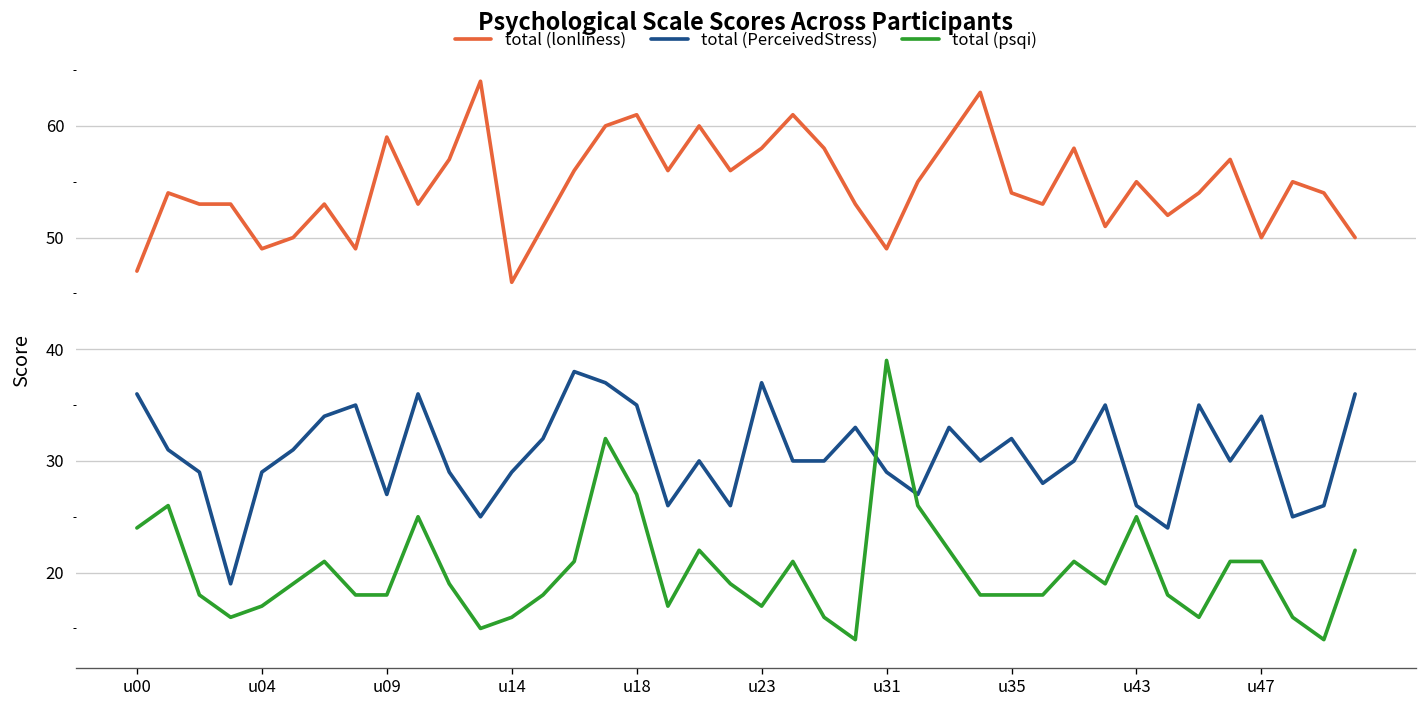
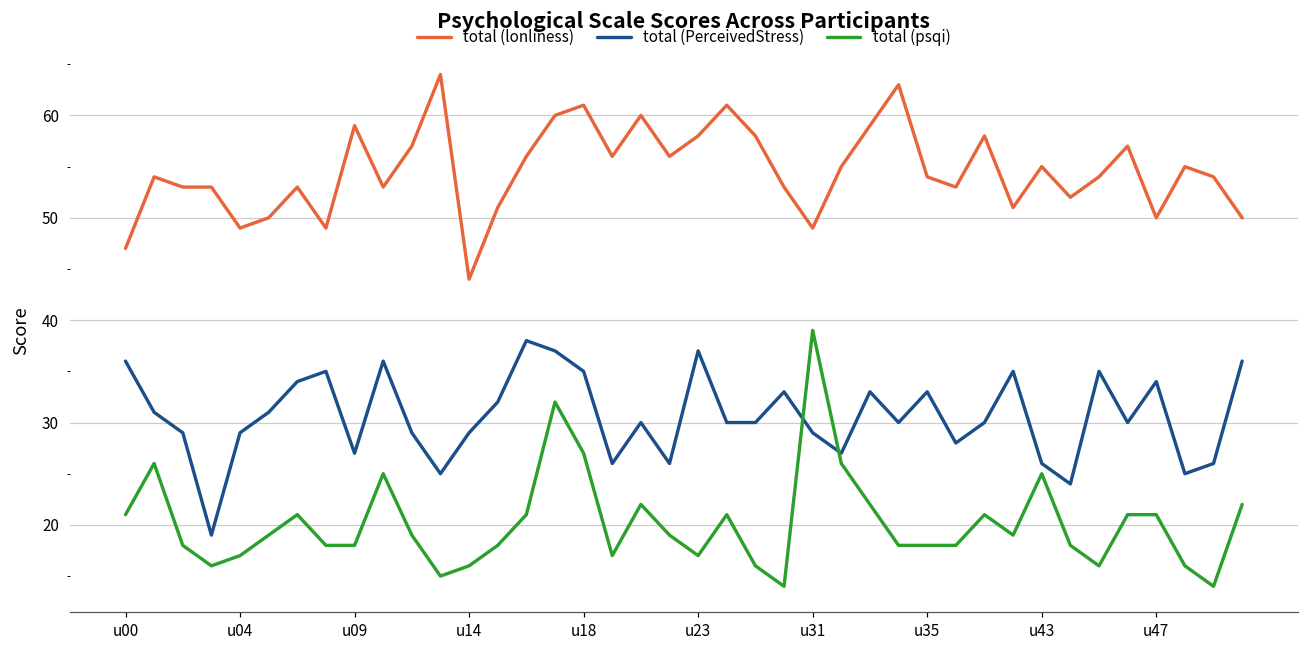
total (psqi), u00: 24 -> 21
total (lonliness), u14: 46 -> 44
total (PerceivedStress), u35: 32 -> 33
